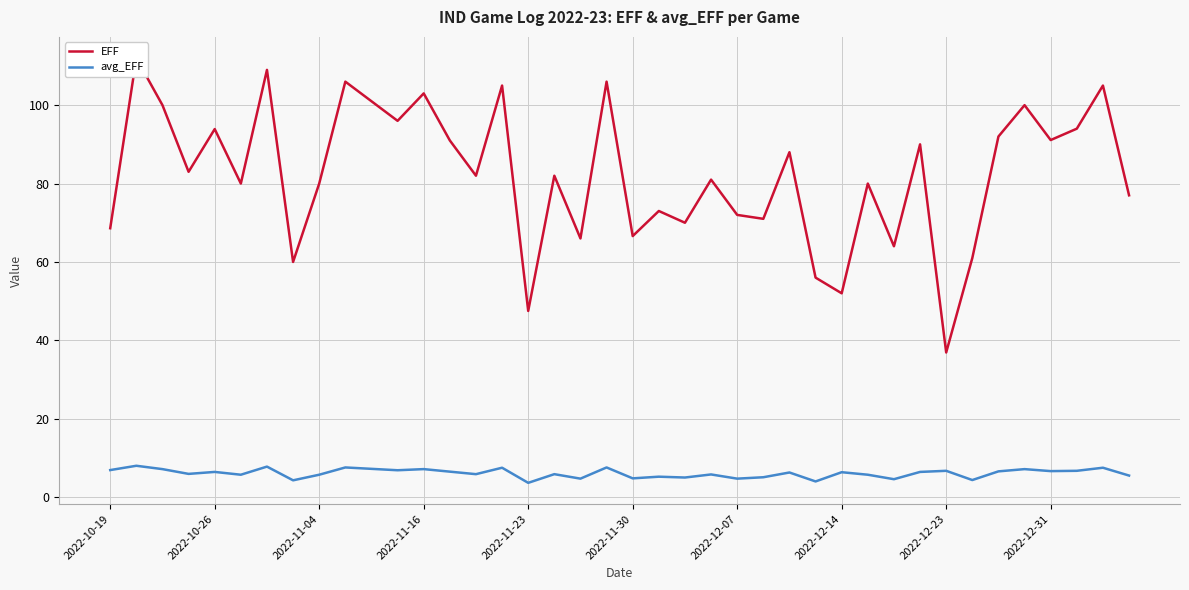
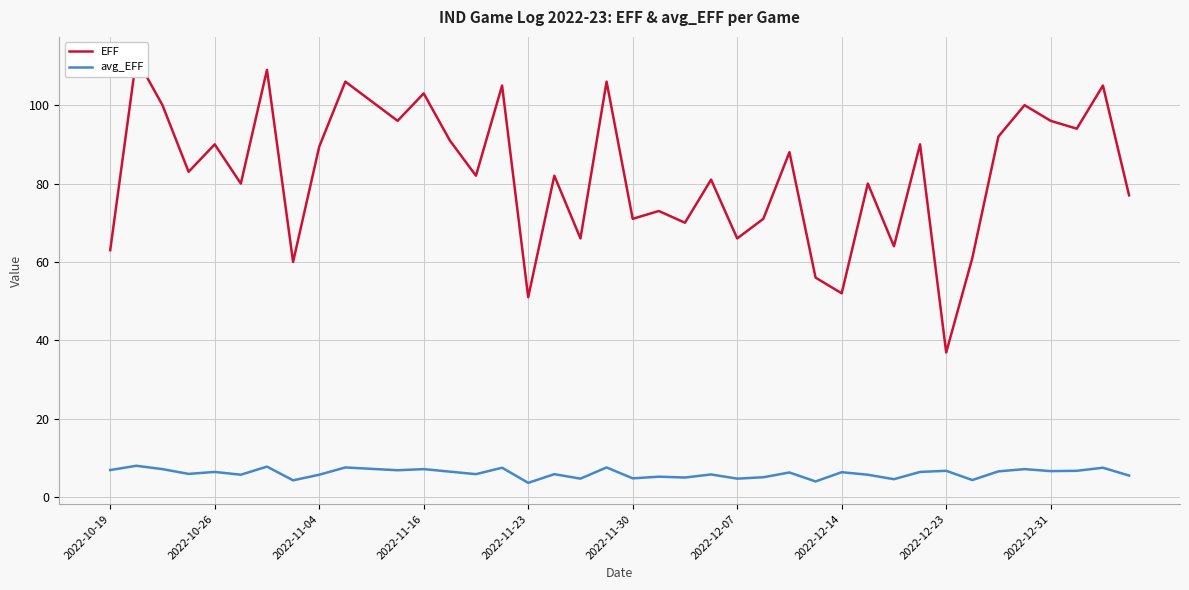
EFF, 2022-10-19: 69 -> 63
EFF, 2022-10-26: 94 -> 90
EFF, 2022-11-04: 80 -> 89
EFF, 2022-11-23: 48 -> 51
EFF, 2022-11-30: 67 -> 71
EFF, 2022-12-07: 72 -> 66
EFF, 2022-12-31: 91 -> 96
